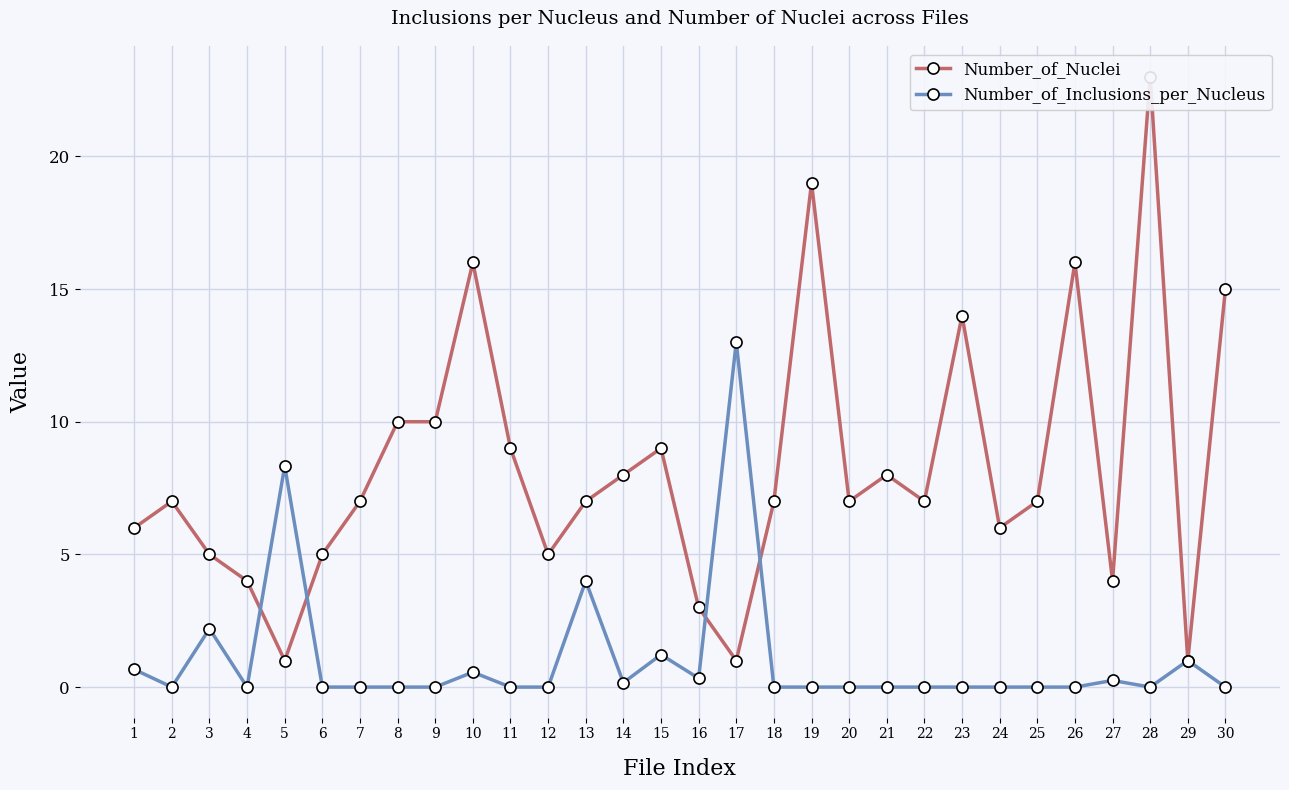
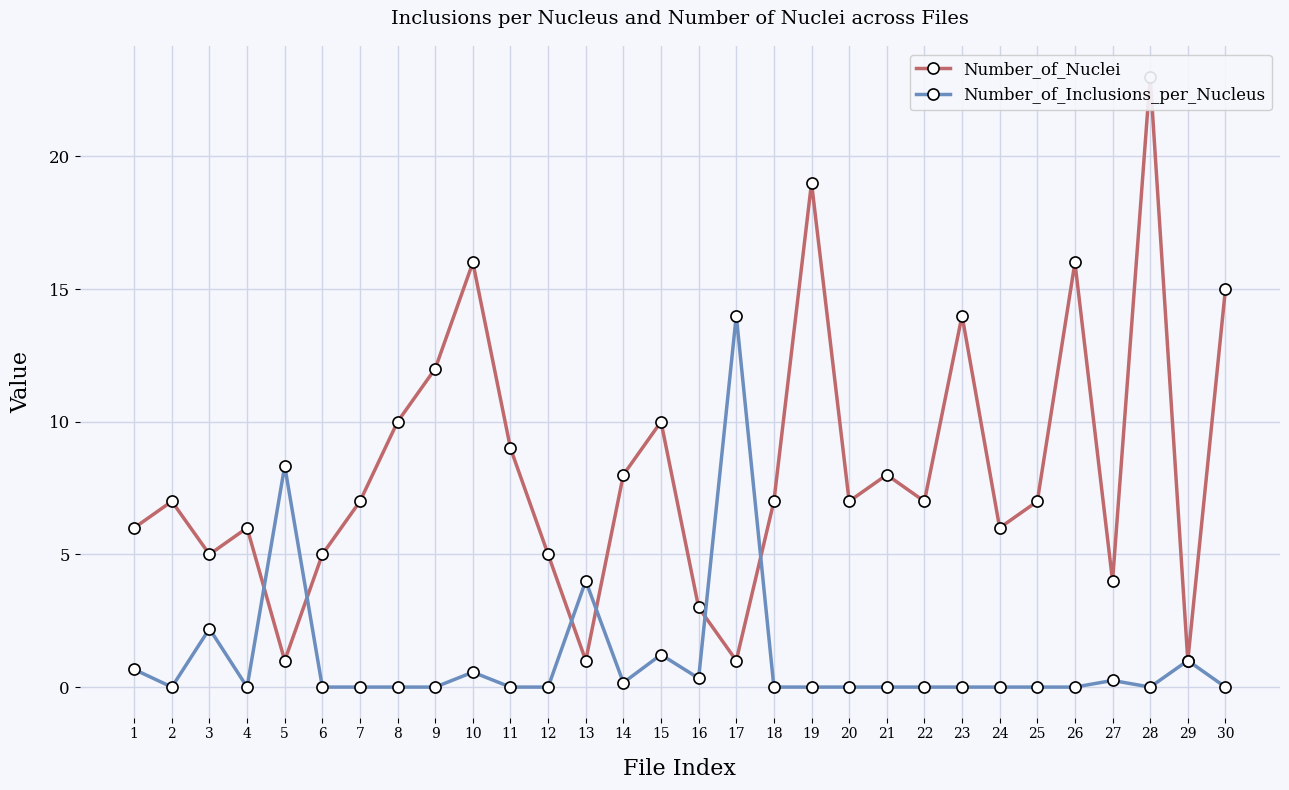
Number_of_Nuclei, 4: 4 -> 6
Number_of_Nuclei, 9: 10 -> 12
Number_of_Nuclei, 13: 7 -> 1
Number_of_Nuclei, 15: 9 -> 10
Number_of_Inclusions_per_Nucleus, 17: 13 -> 14
